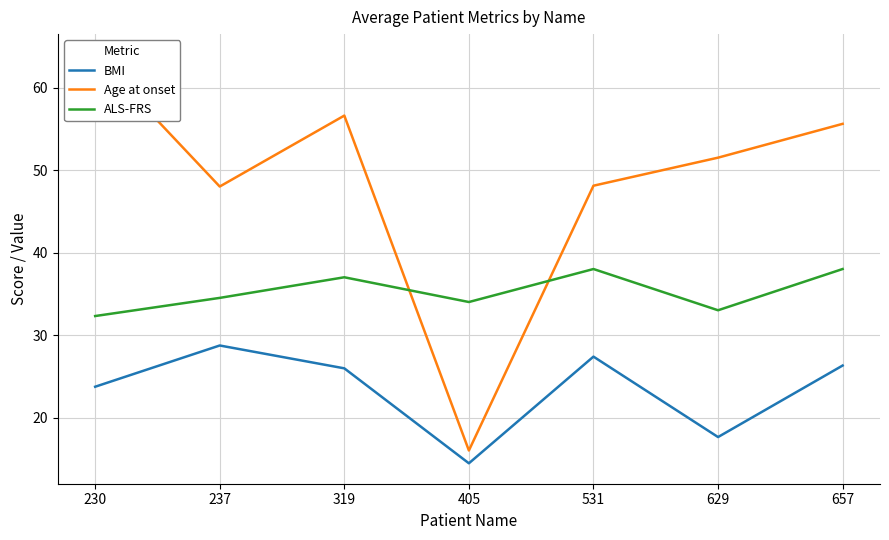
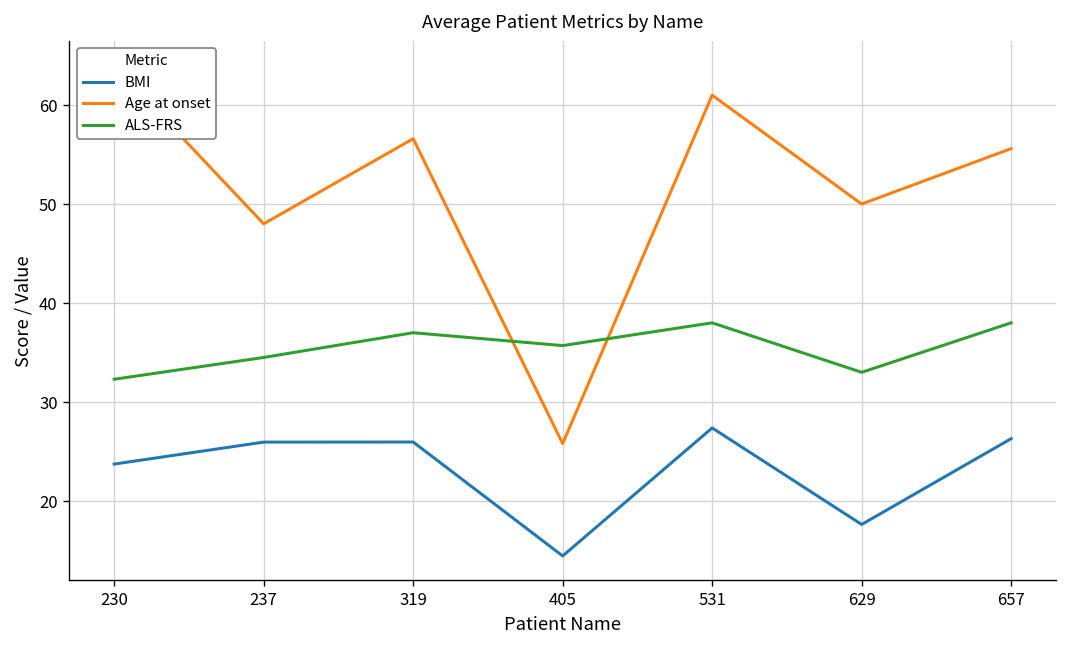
BMI, 237: 29 -> 26
Age at onset, 405: 16 -> 26
ALS-FRS, 405: 34 -> 36
Age at onset, 531: 48 -> 61
Age at onset, 629: 52 -> 50
